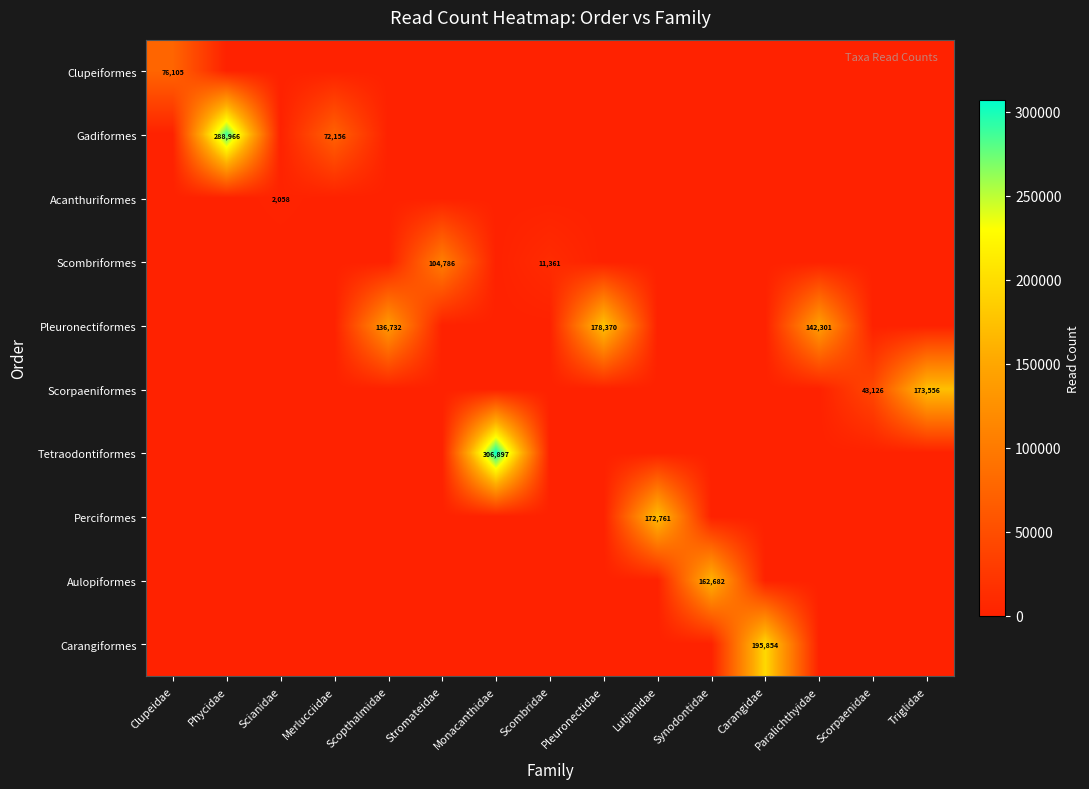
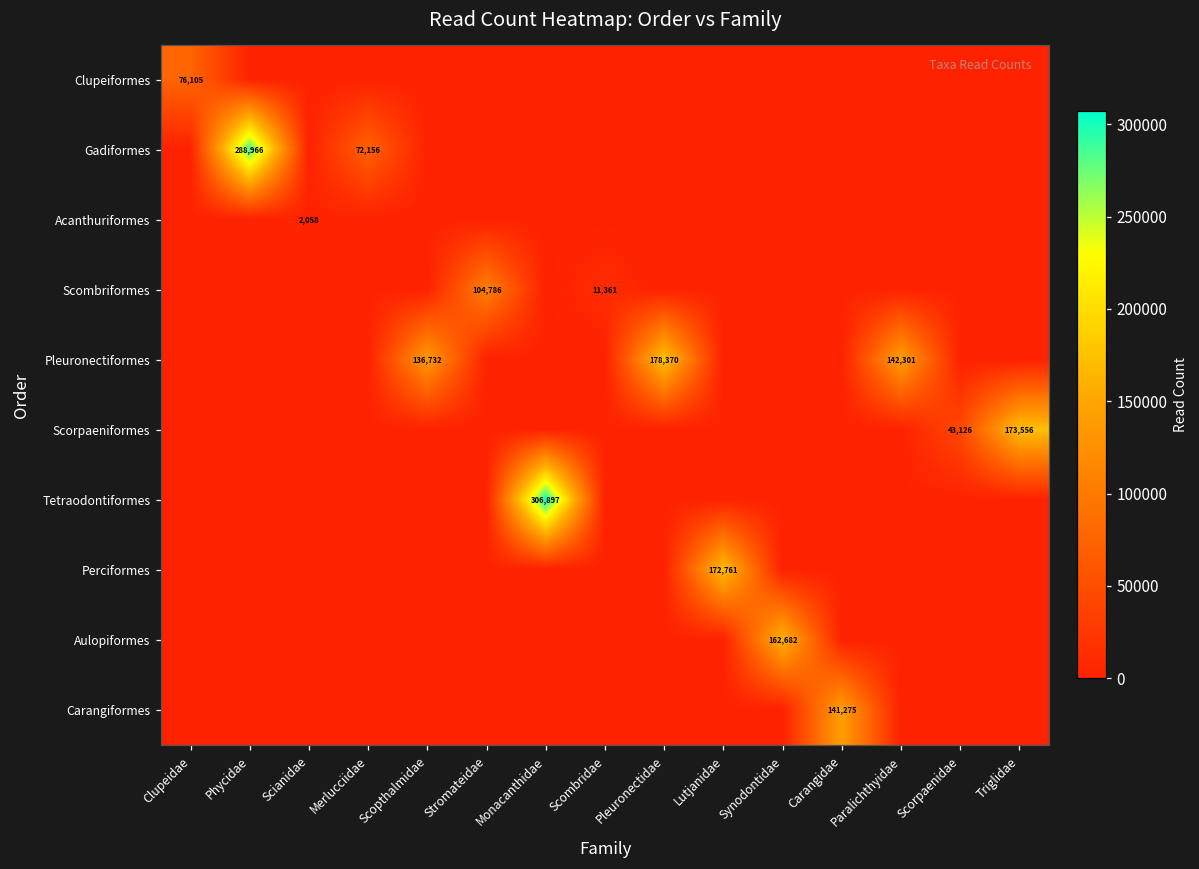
Carangiformes, Carangidae: 195,854 -> 141,275
